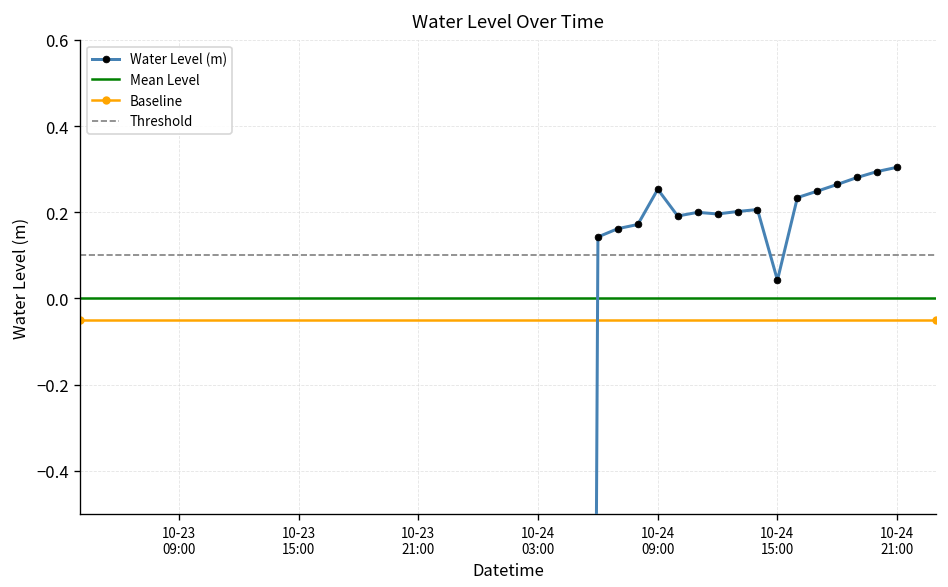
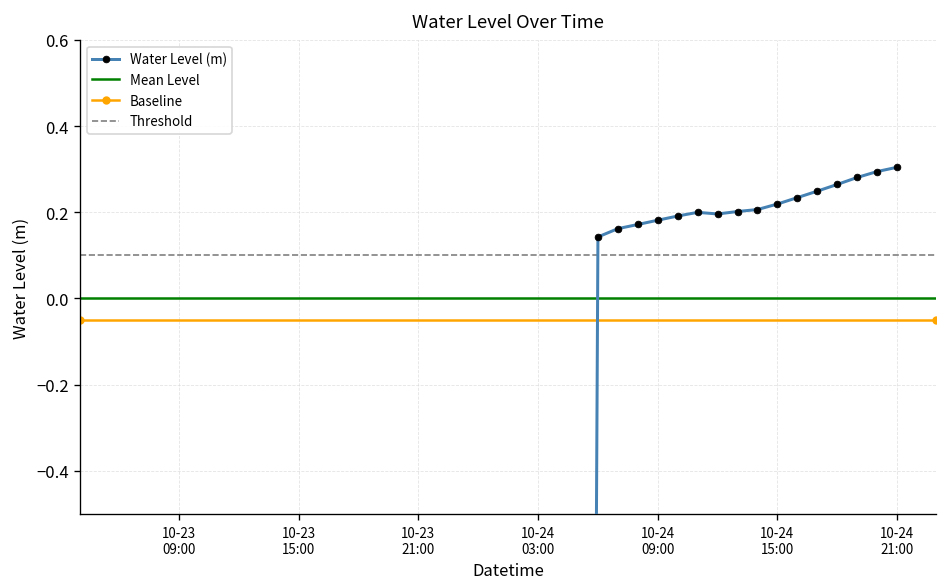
10-24 09:00: 0.25 -> 0.18
10-24 15:00: 0.04 -> 0.22
